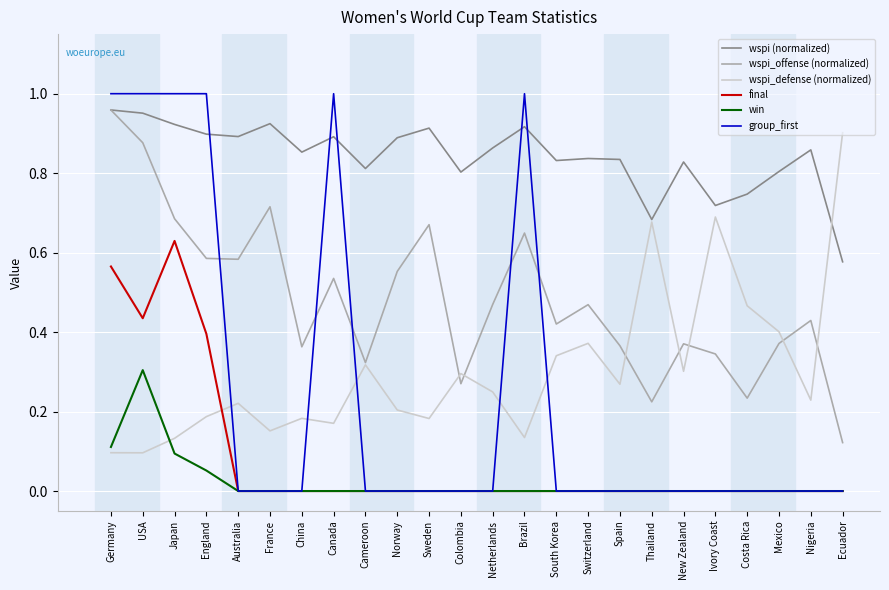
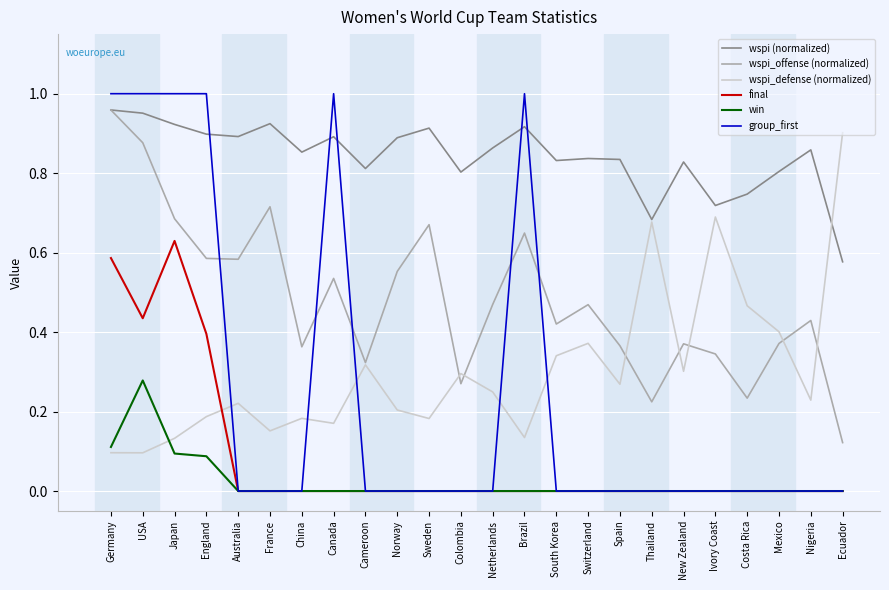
final, Germany: 0.57 -> 0.59
win, USA: 0.30 -> 0.28
win, England: 0.05 -> 0.09
